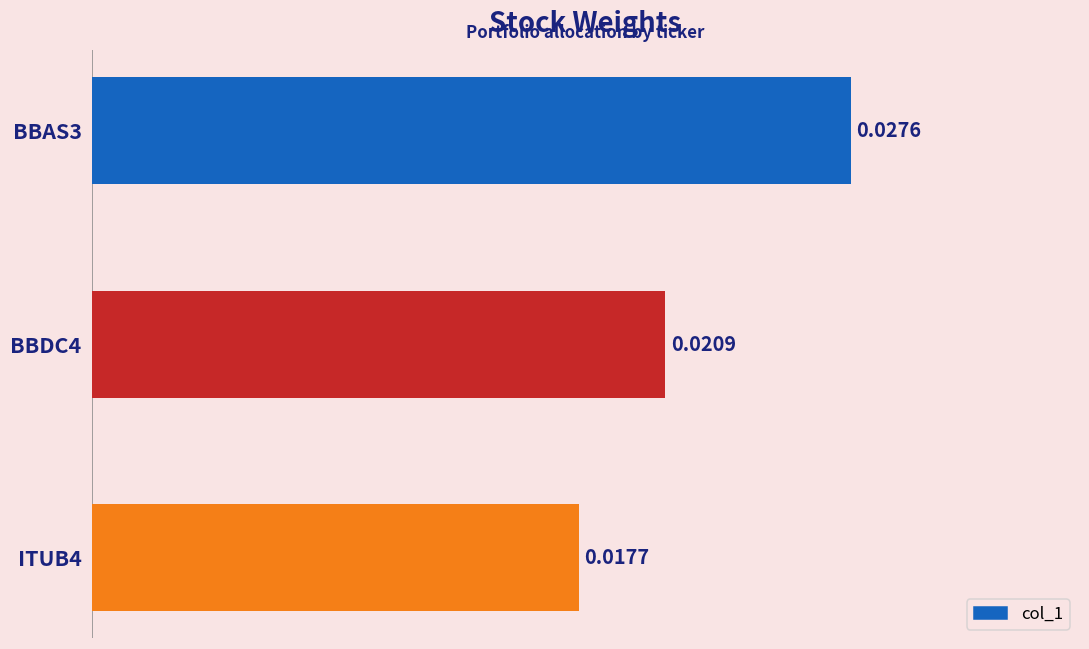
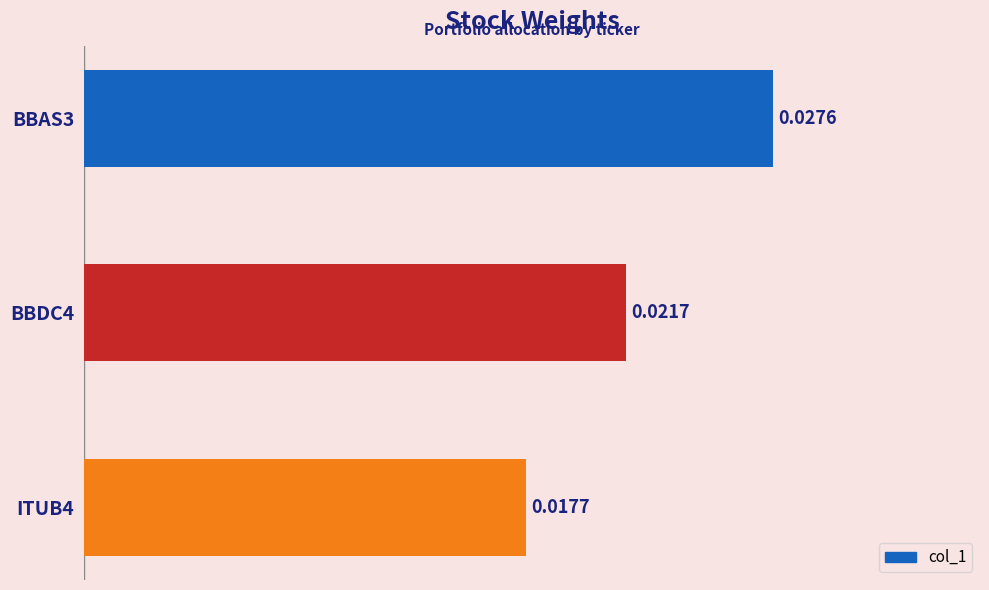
BBDC4: 0.0209 -> 0.0217
